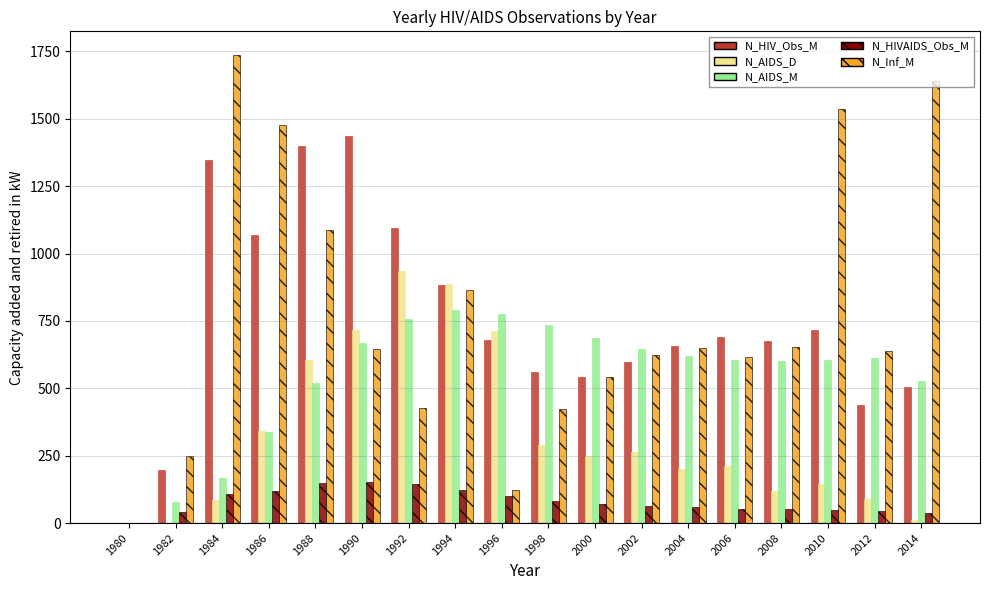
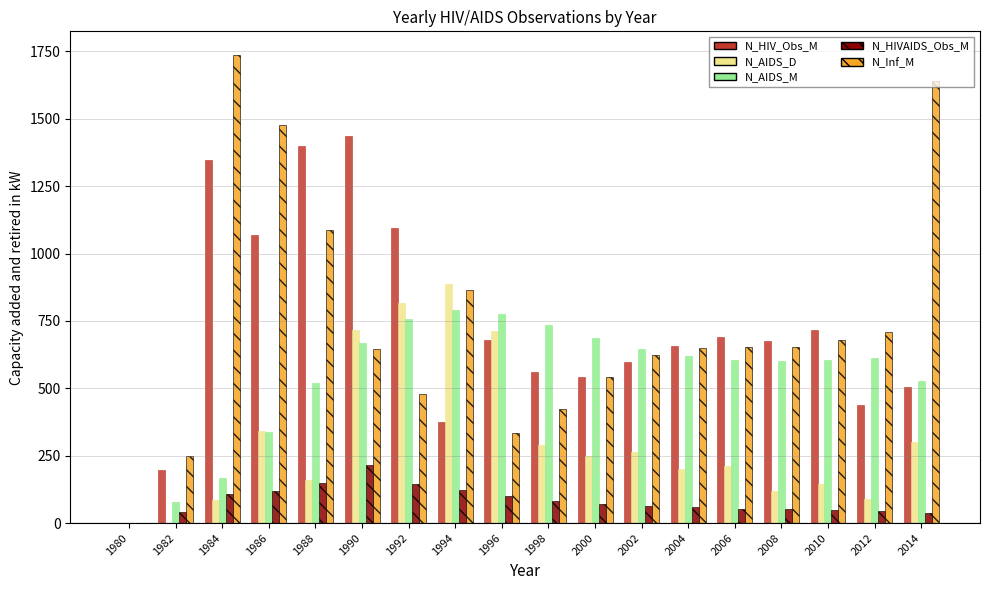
N_AIDS_D, 1988: 610 -> 160
N_HIVAIDS_Obs_M, 1990: 150 -> 220
N_AIDS_D, 1992: 930 -> 820
N_Inf_M, 1992: 430 -> 480
N_HIV_Obs_M, 1994: 880 -> 370
N_Inf_M, 1996: 120 -> 340
N_Inf_M, 2006: 620 -> 650
N_Inf_M, 2010: 1540 -> 680
N_Inf_M, 2012: 640 -> 710
N_AIDS_D, 2014: 10 -> 300
